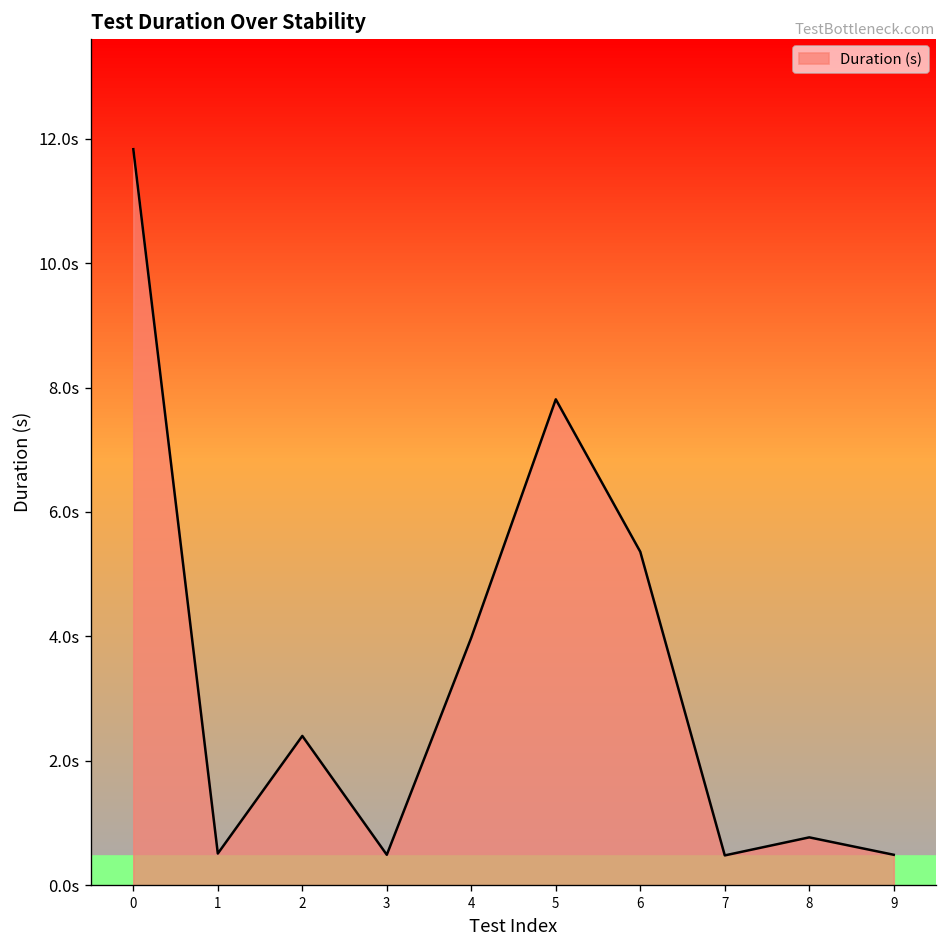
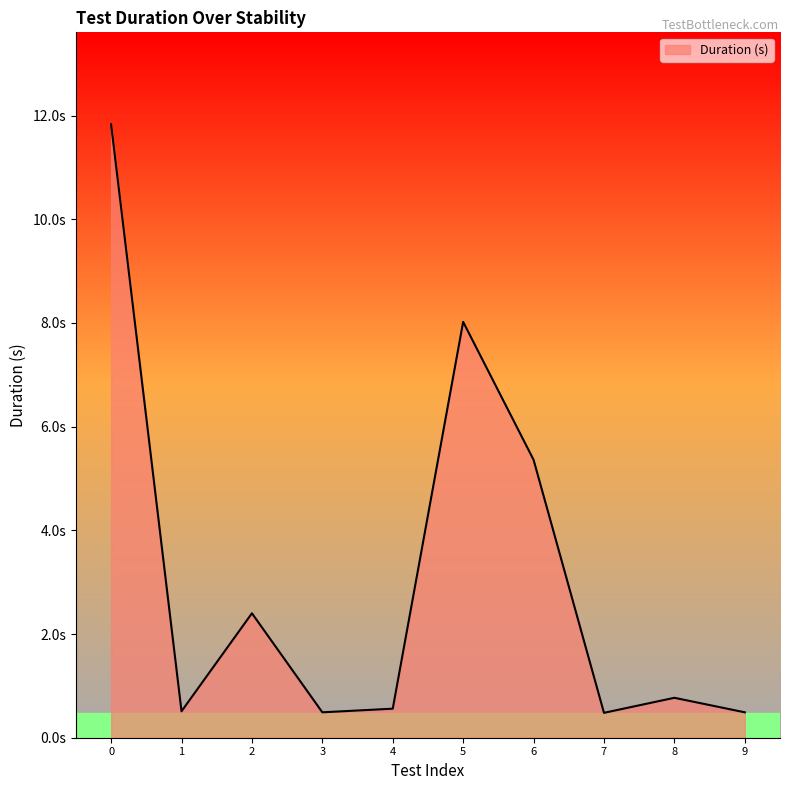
4: 4.0s -> 0.6s
5: 7.8s -> 8.0s
